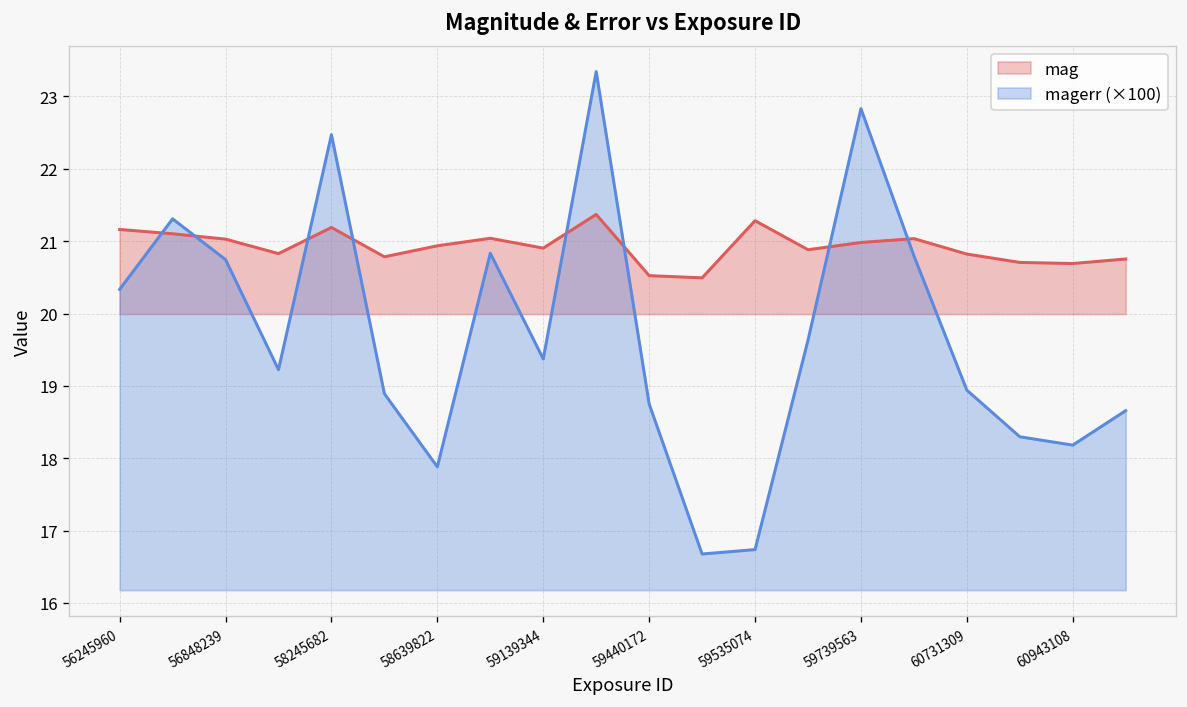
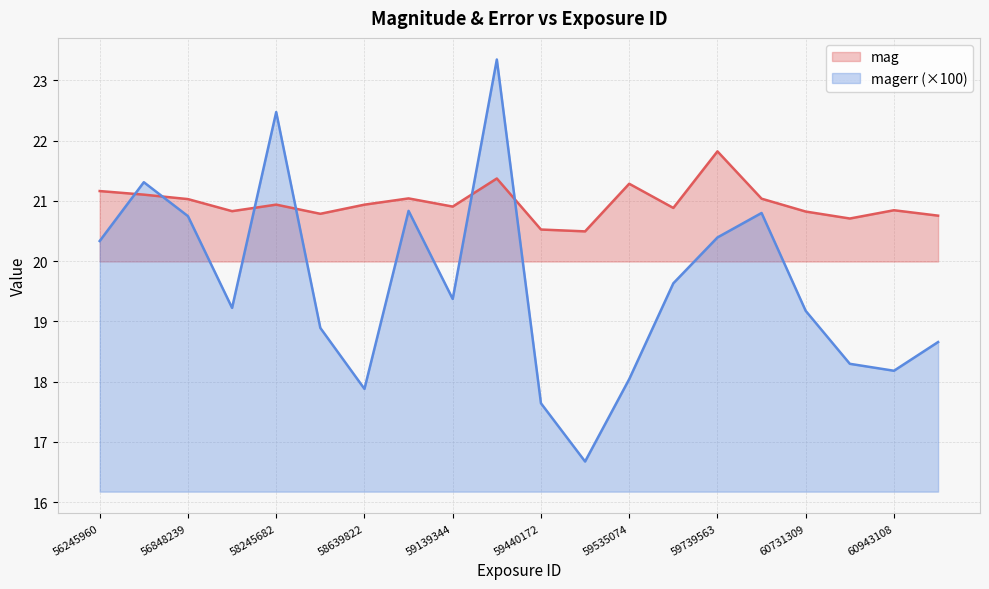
mag, 58245682: 21.2 -> 20.9
magerr (×100), 59440172: 18.8 -> 17.6
magerr (×100), 59535074: 16.7 -> 18.0
mag, 59739563: 21.0 -> 21.8
magerr (×100), 59739563: 22.8 -> 20.4
magerr (×100), 60731309: 18.9 -> 19.2
mag, 60943108: 20.7 -> 20.8
